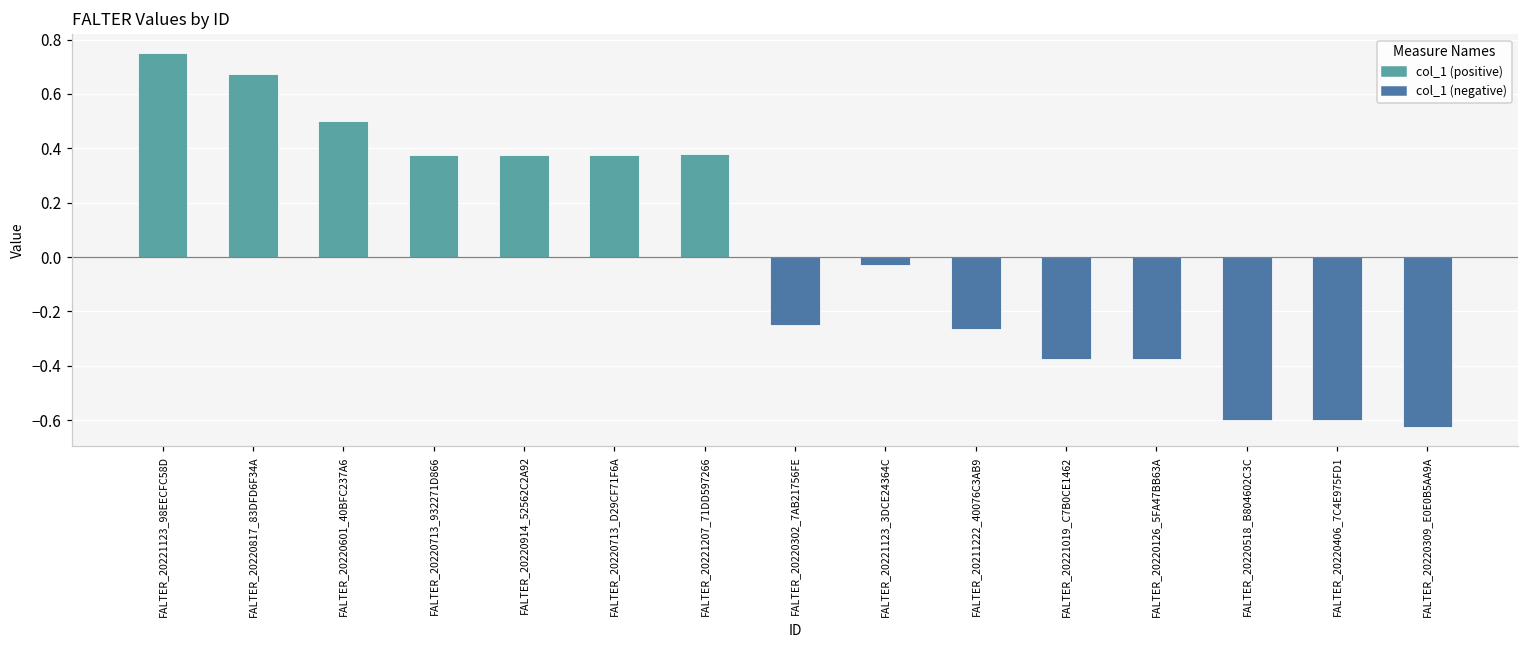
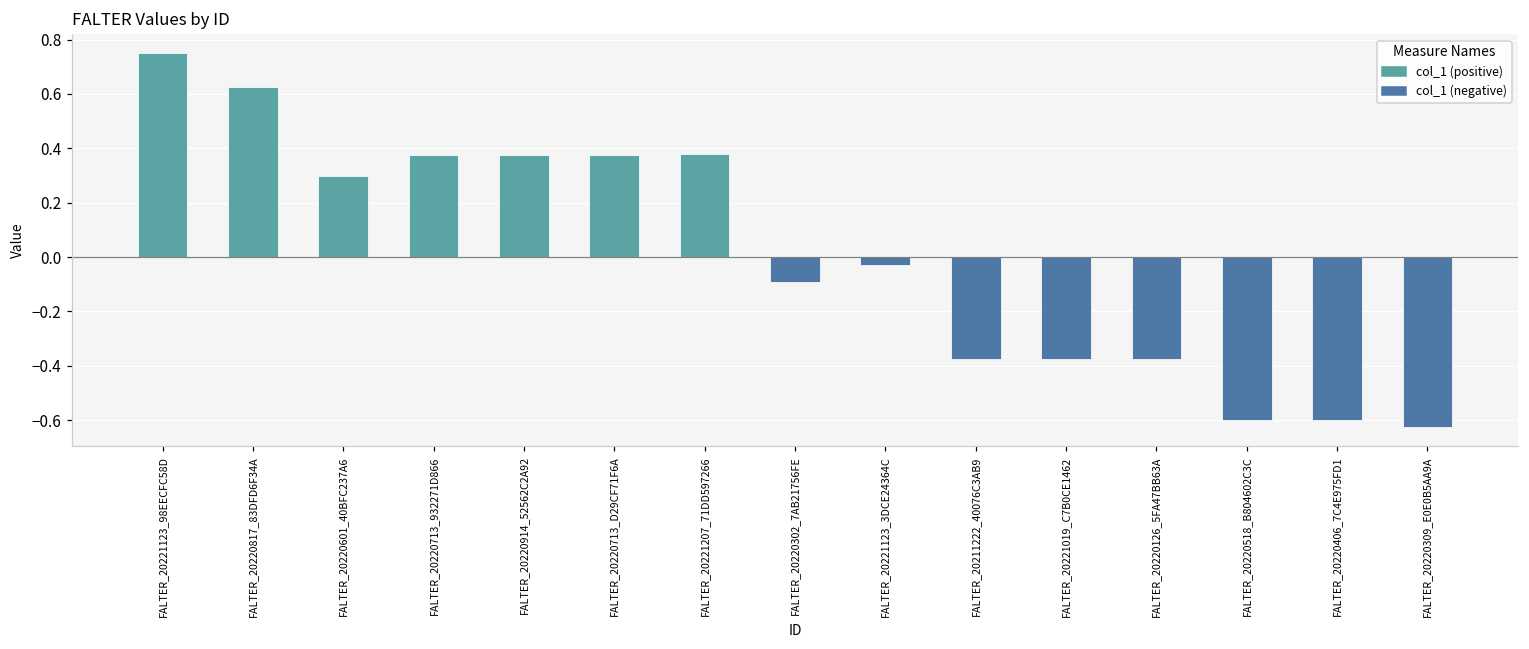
FALTER_20220817_83DFD6F34A: 0.68 -> 0.63
FALTER_20220601_40BFC237A6: 0.5 -> 0.3
FALTER_20220302_7AB21756FE: -0.25 -> -0.09
FALTER_20211222_40076C3AB9: -0.27 -> -0.38
